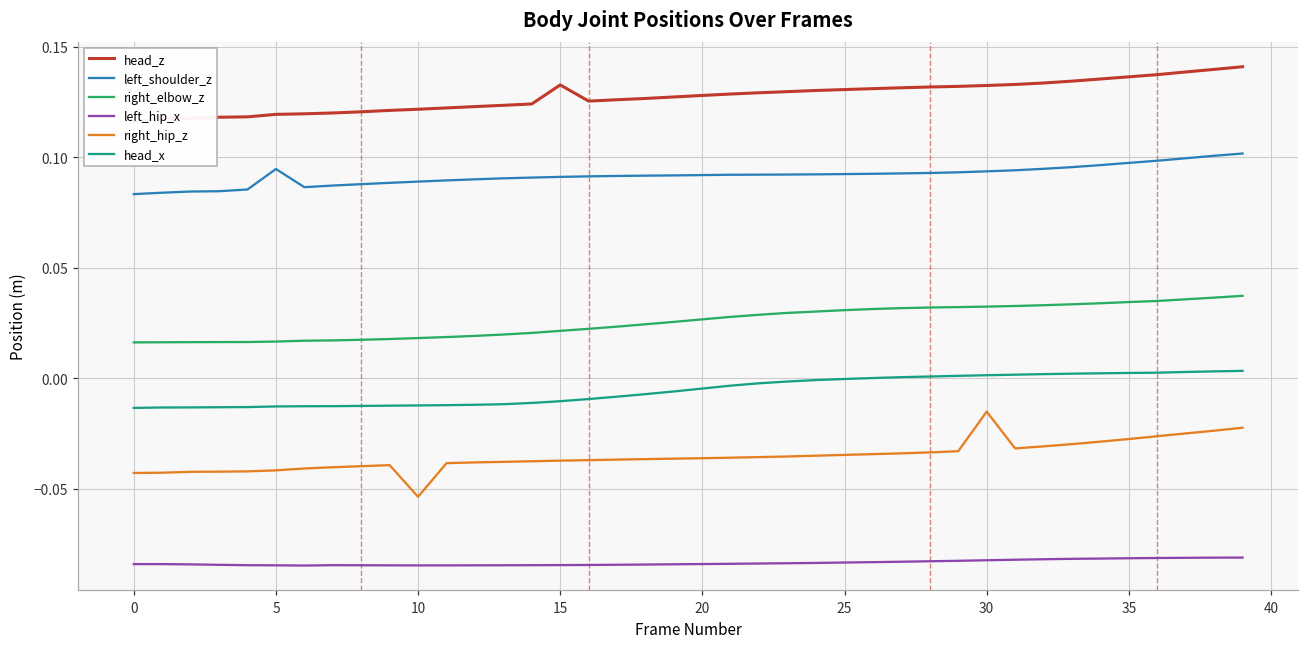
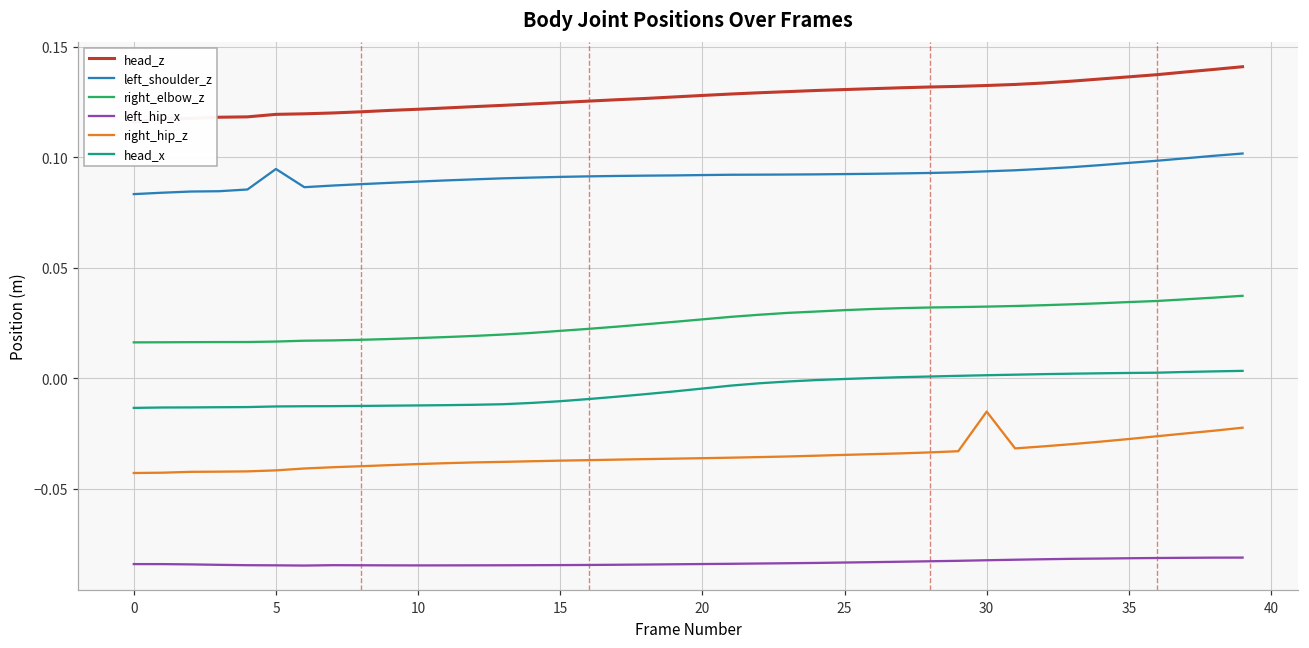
right_hip_z, 10: -0.054 -> -0.039
head_z, 15: 0.133 -> 0.125
